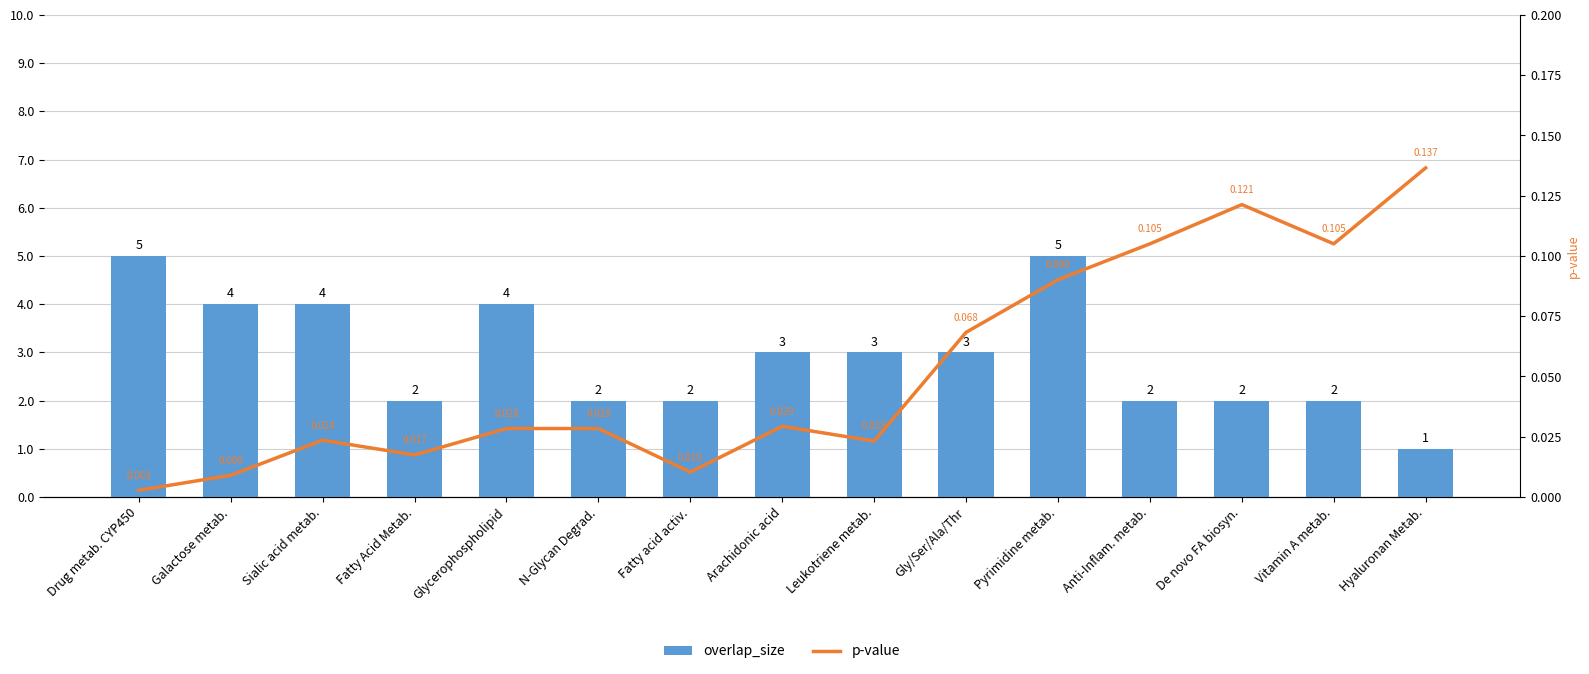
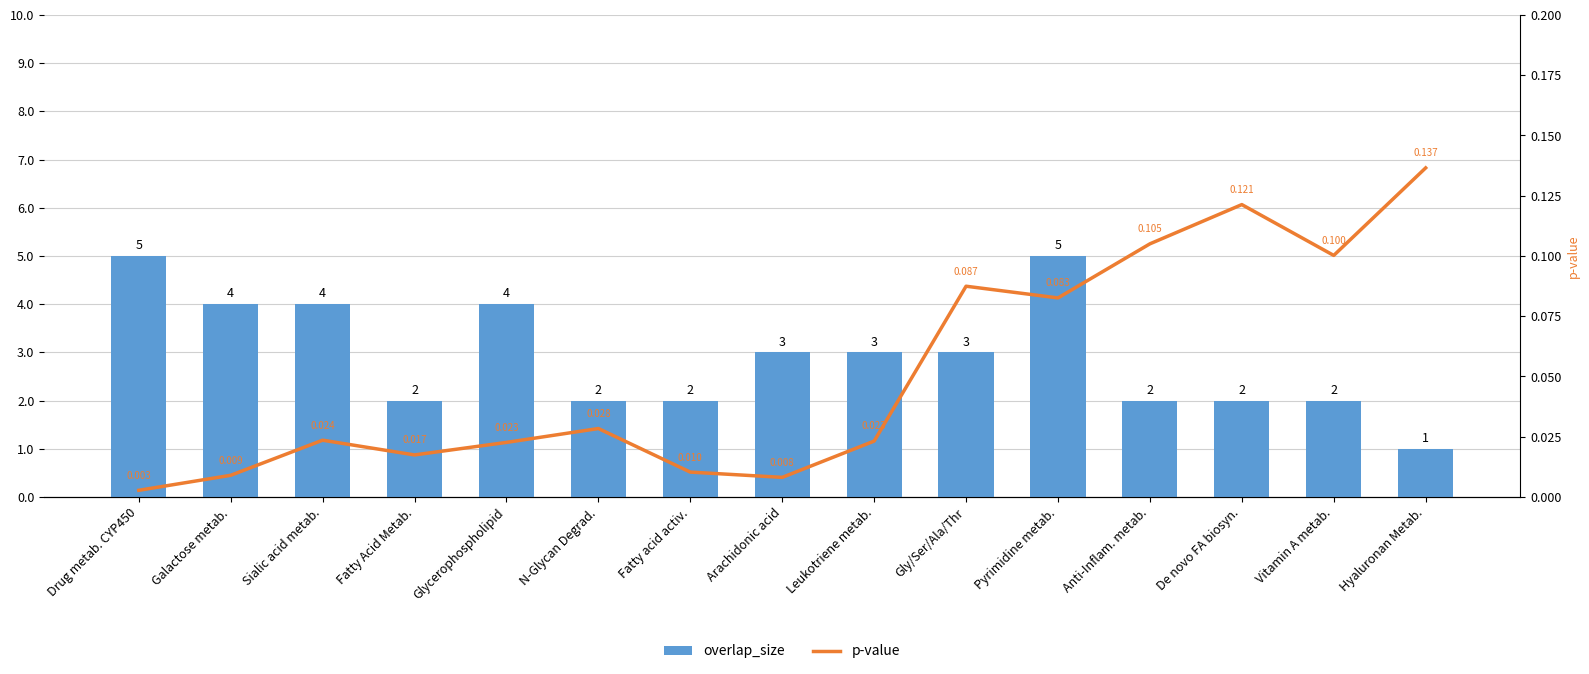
p-value, Glycerophospholipid: 0.028 -> 0.023
p-value, Arachidonic acid: 0.029 -> 0.008
p-value, Gly/Ser/Ala/Thr: 0.068 -> 0.087
p-value, Pyrimidine metab.: 0.090 -> 0.083
p-value, Vitamin A metab.: 0.105 -> 0.100
